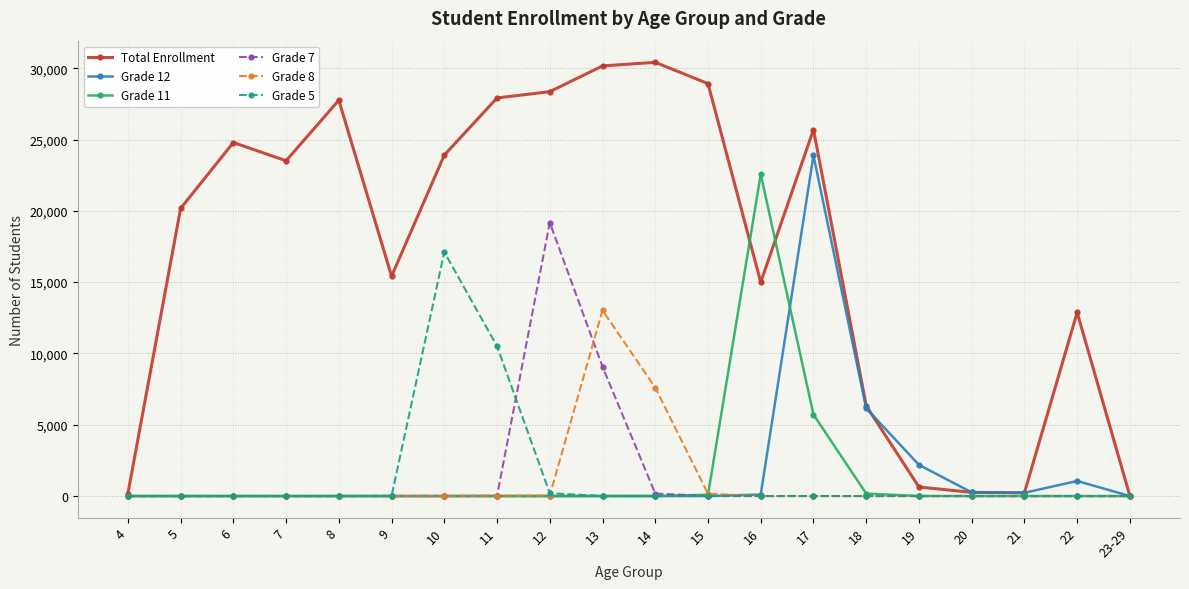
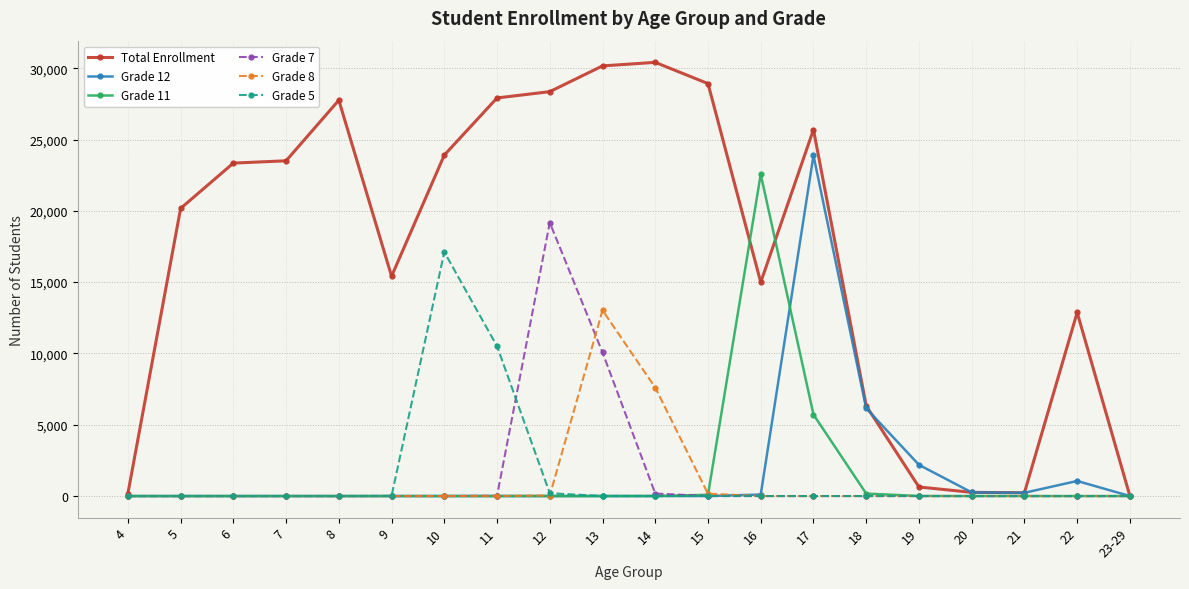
Total Enrollment, 6: 24,800 -> 23,300
Grade 7, 13: 9,100 -> 10,100
